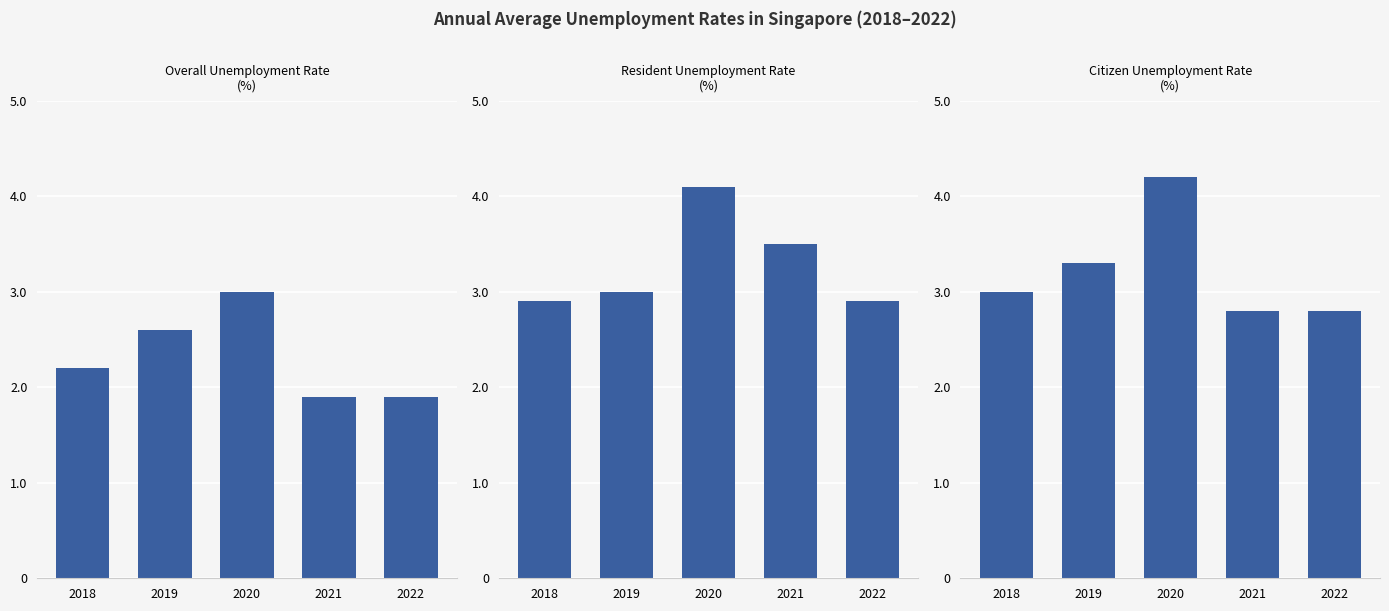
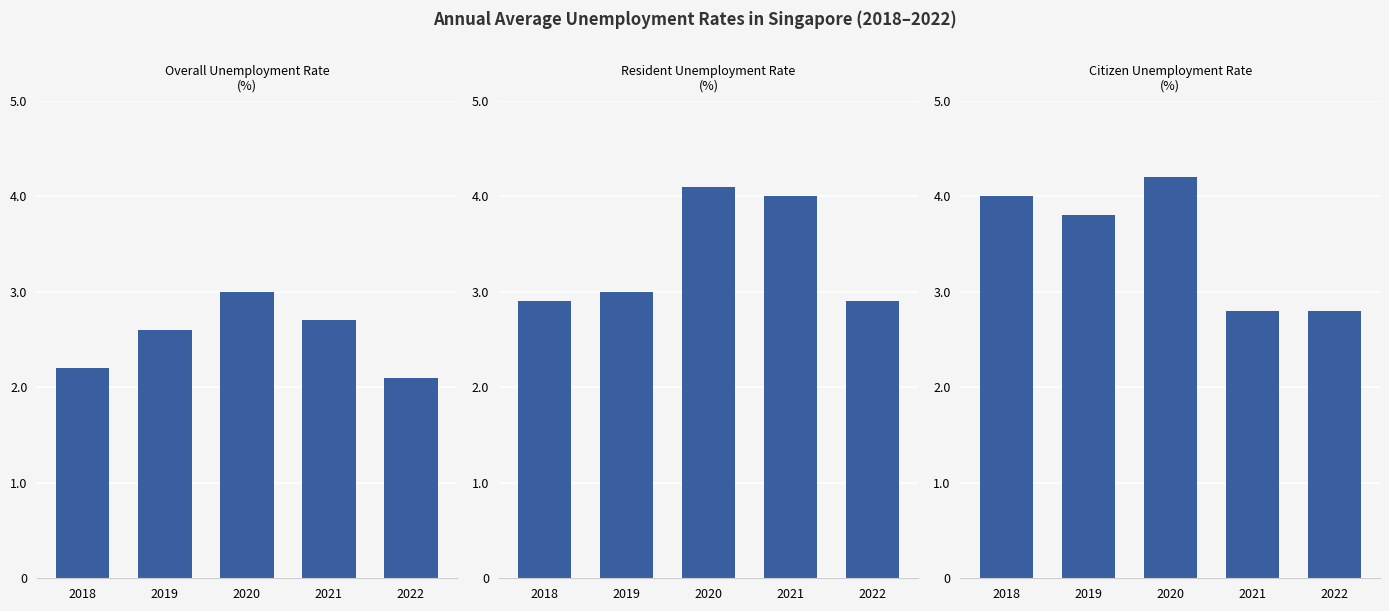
Overall Unemployment Rate (%), 2021: 1.9 -> 2.7
Overall Unemployment Rate (%), 2022: 1.9 -> 2.1
Resident Unemployment Rate (%), 2021: 3.5 -> 4.0
Citizen Unemployment Rate (%), 2018: 3 -> 4
Citizen Unemployment Rate (%), 2019: 3.3 -> 3.8
